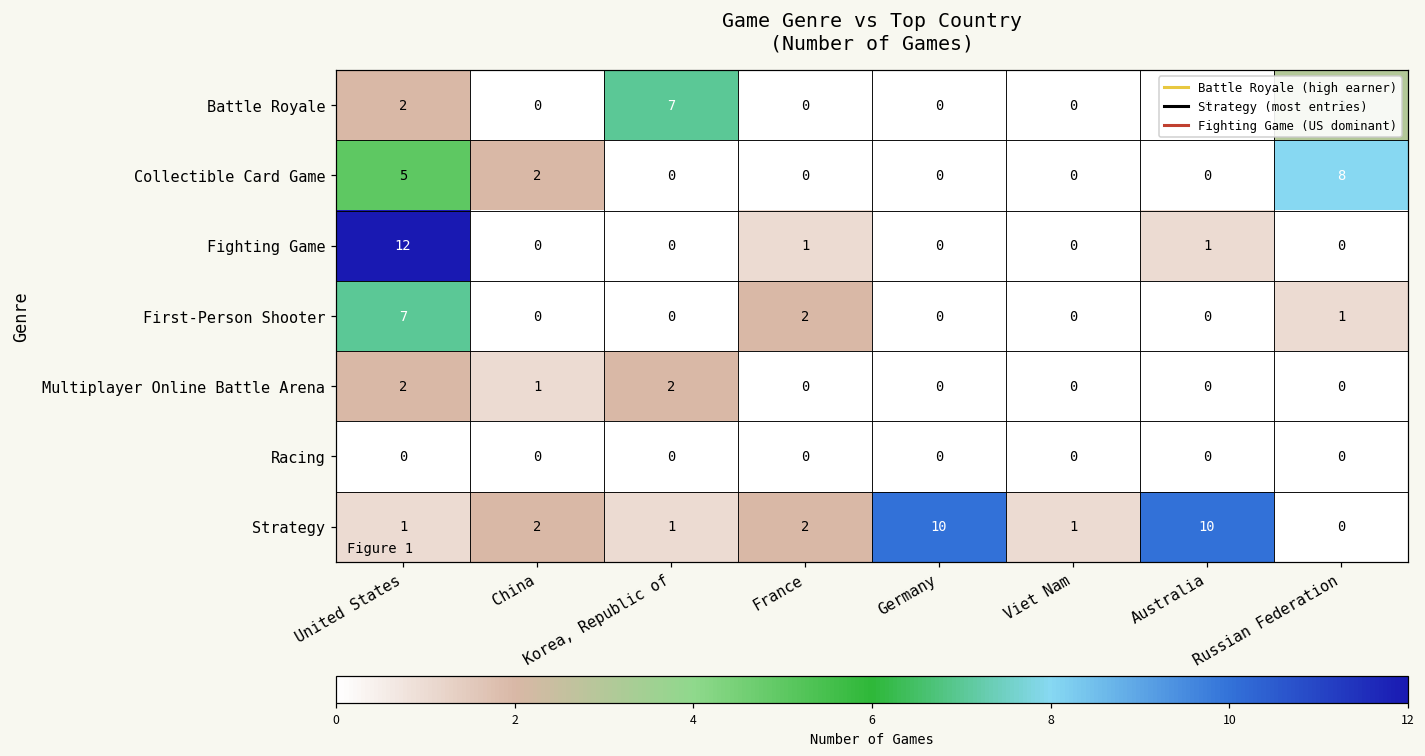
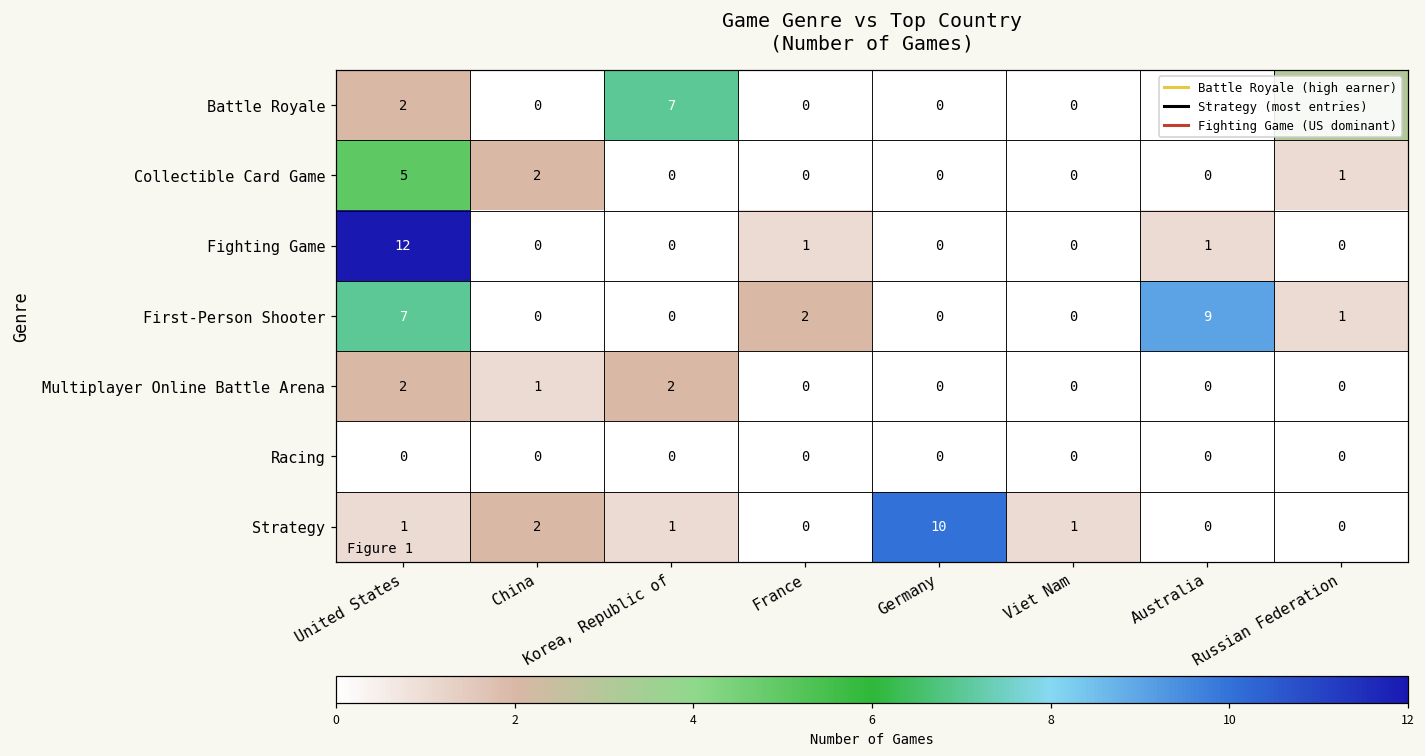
Collectible Card Game, Russian Federation: 8 -> 1
First-Person Shooter, Australia: 0 -> 9
Strategy, France: 2 -> 0
Strategy, Australia: 10 -> 0
